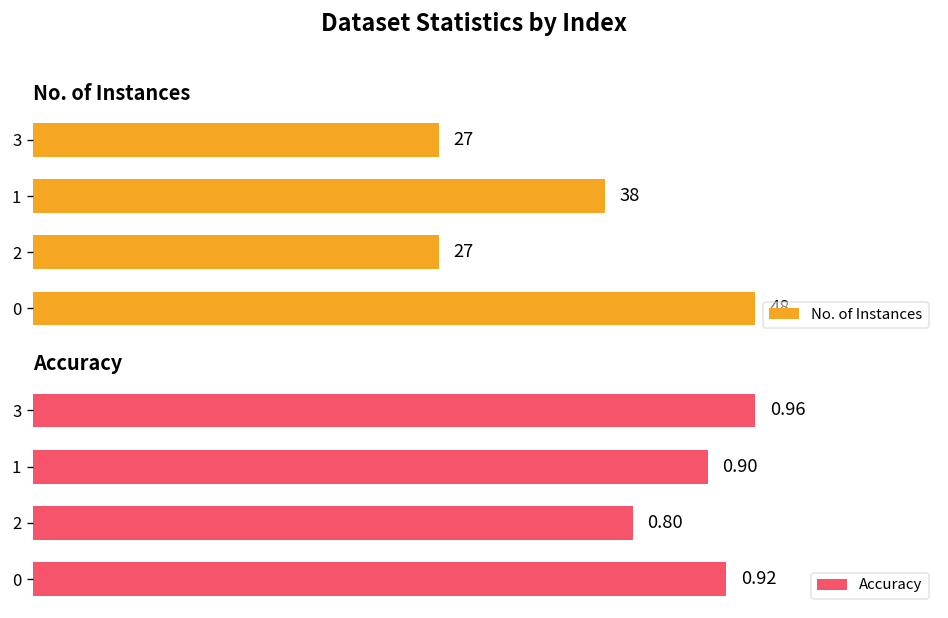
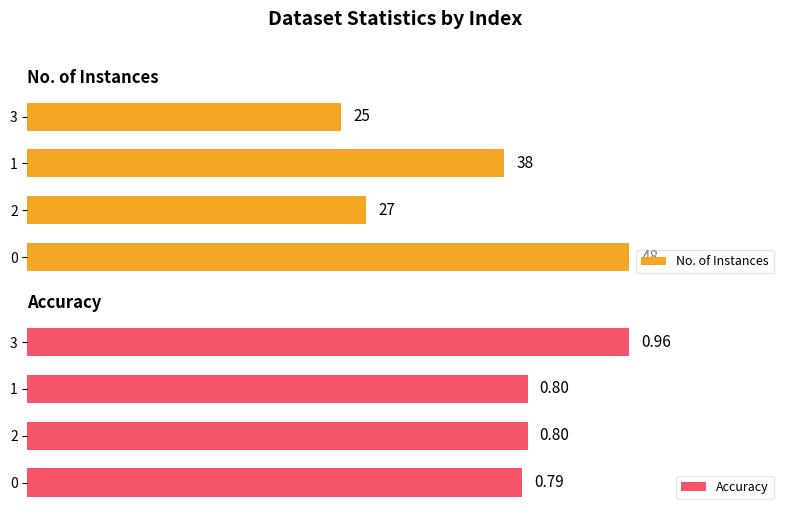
No. of Instances, 3: 27 -> 25
Accuracy, 1: 0.90 -> 0.80
Accuracy, 0: 0.92 -> 0.79
